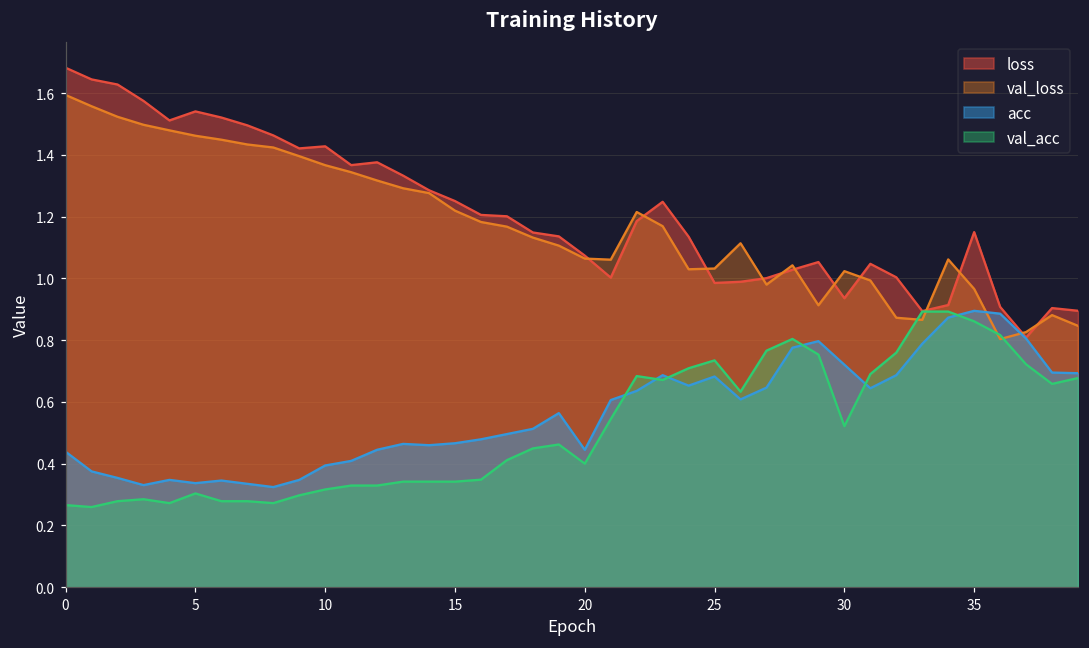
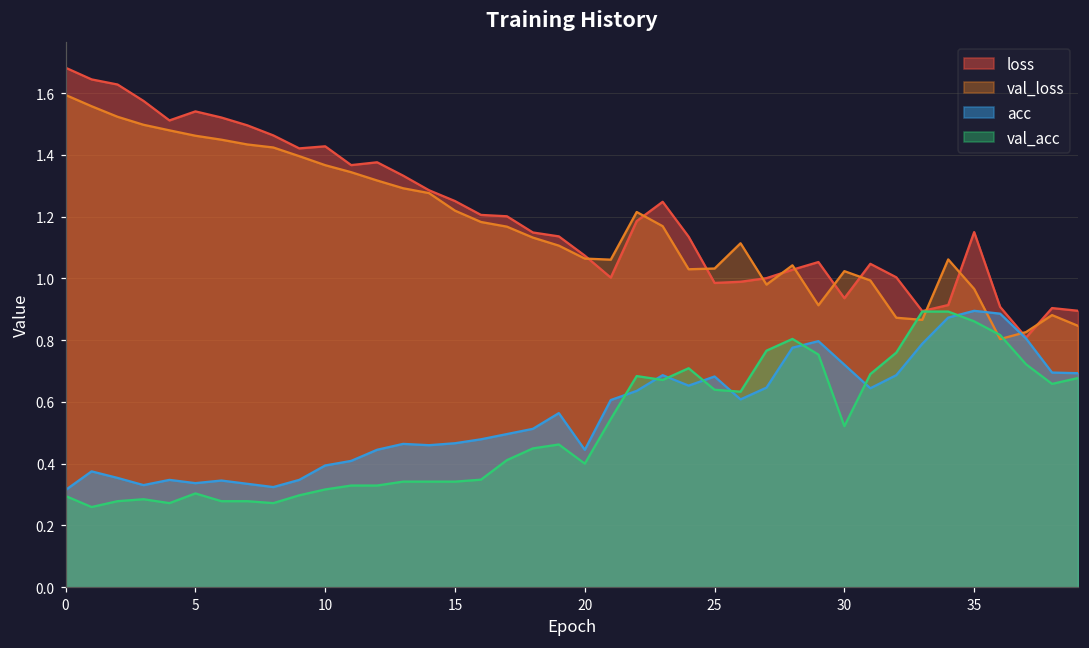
acc, 0: 0.44 -> 0.31
val_acc, 0: 0.27 -> 0.30
val_acc, 25: 0.73 -> 0.64
